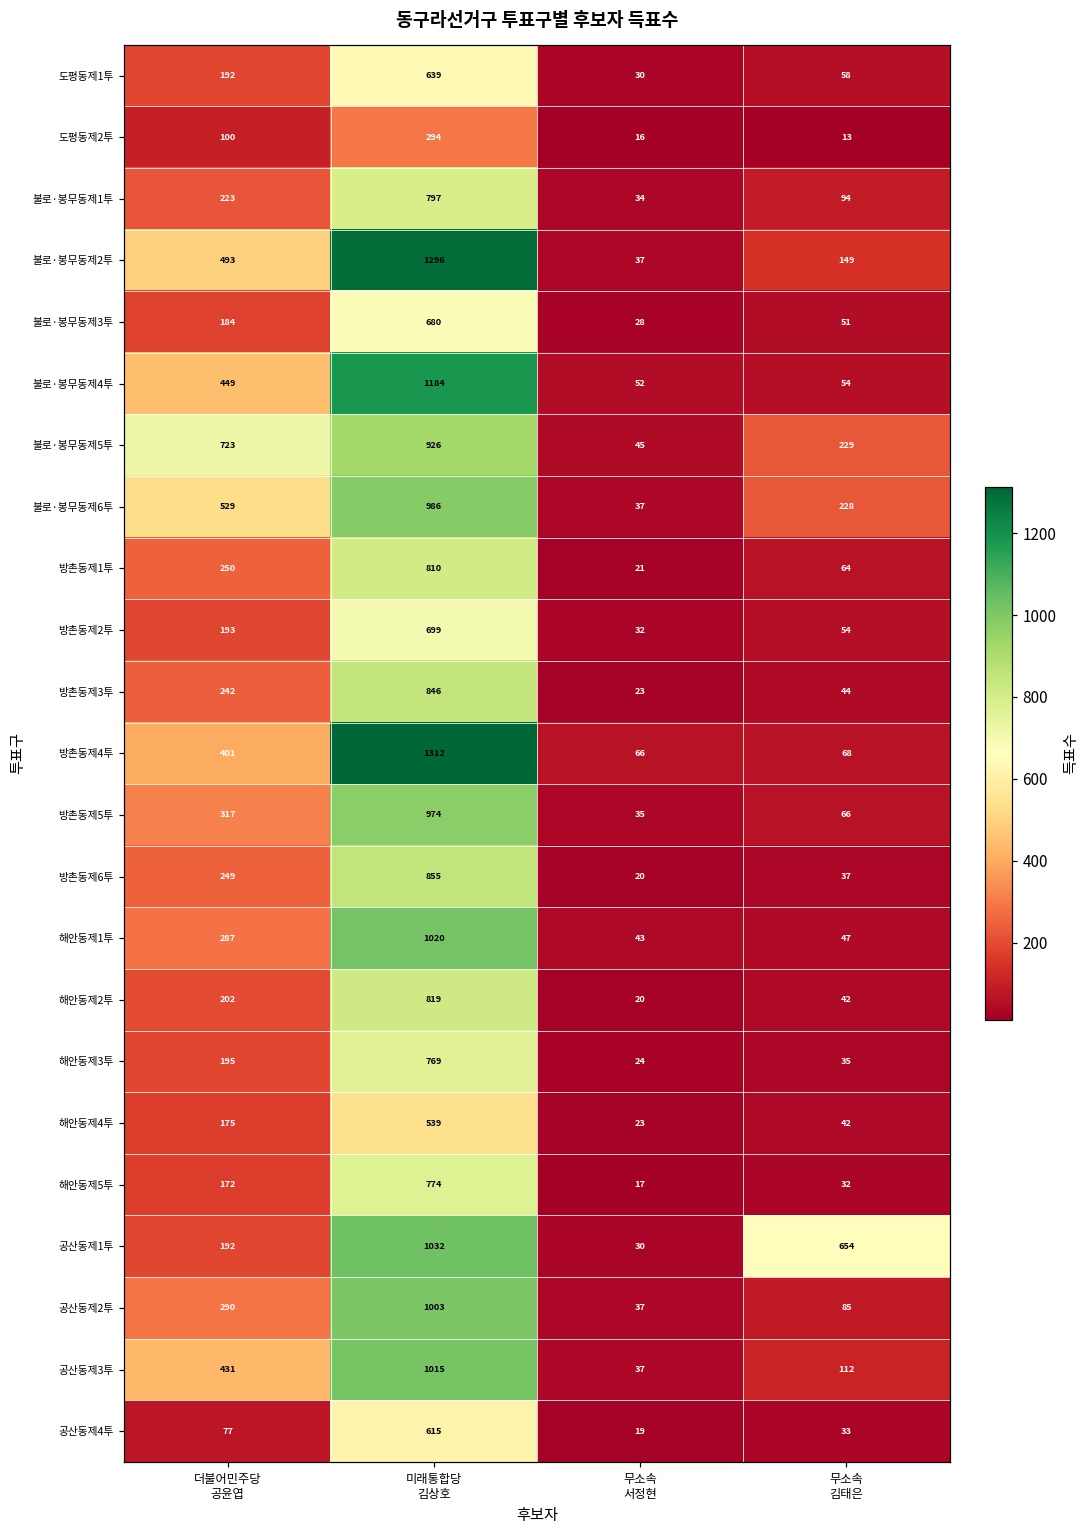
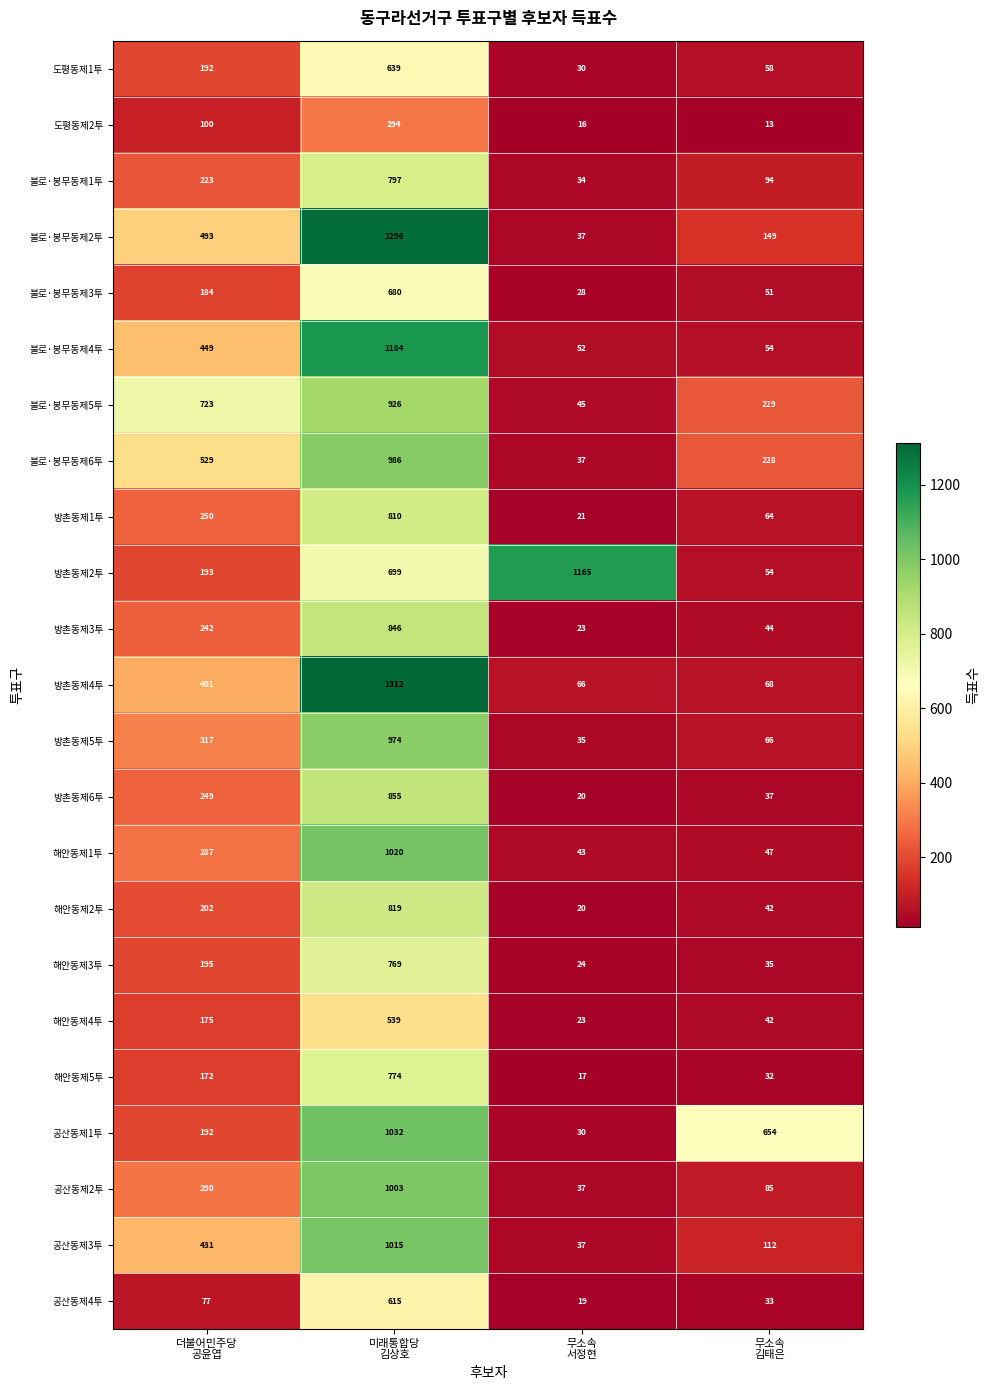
방촌동제2투, 무소속 서정현: 32 -> 1165
